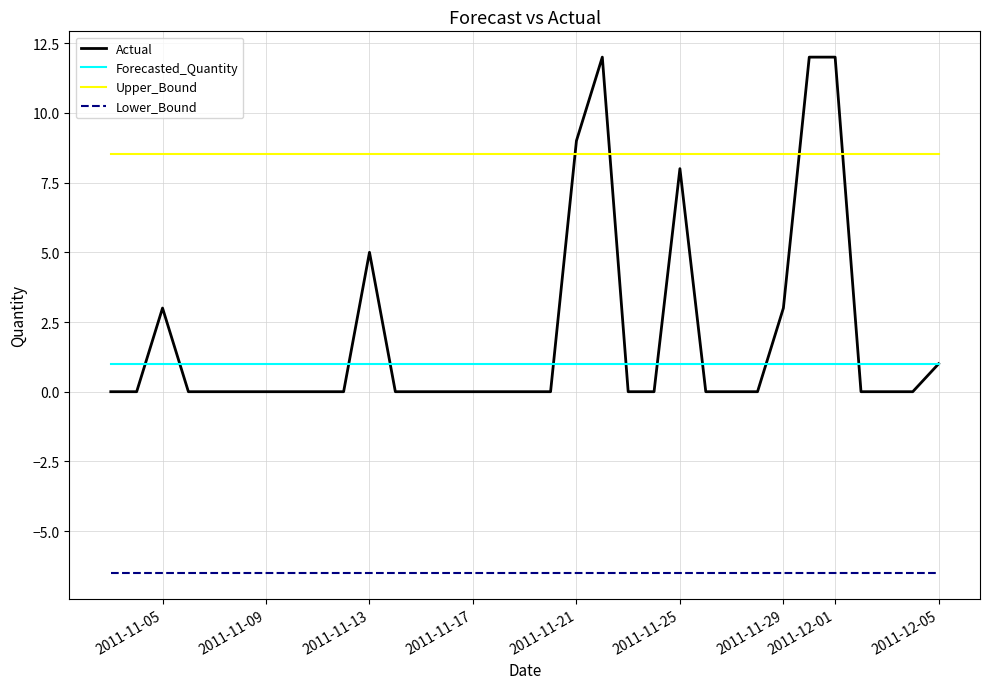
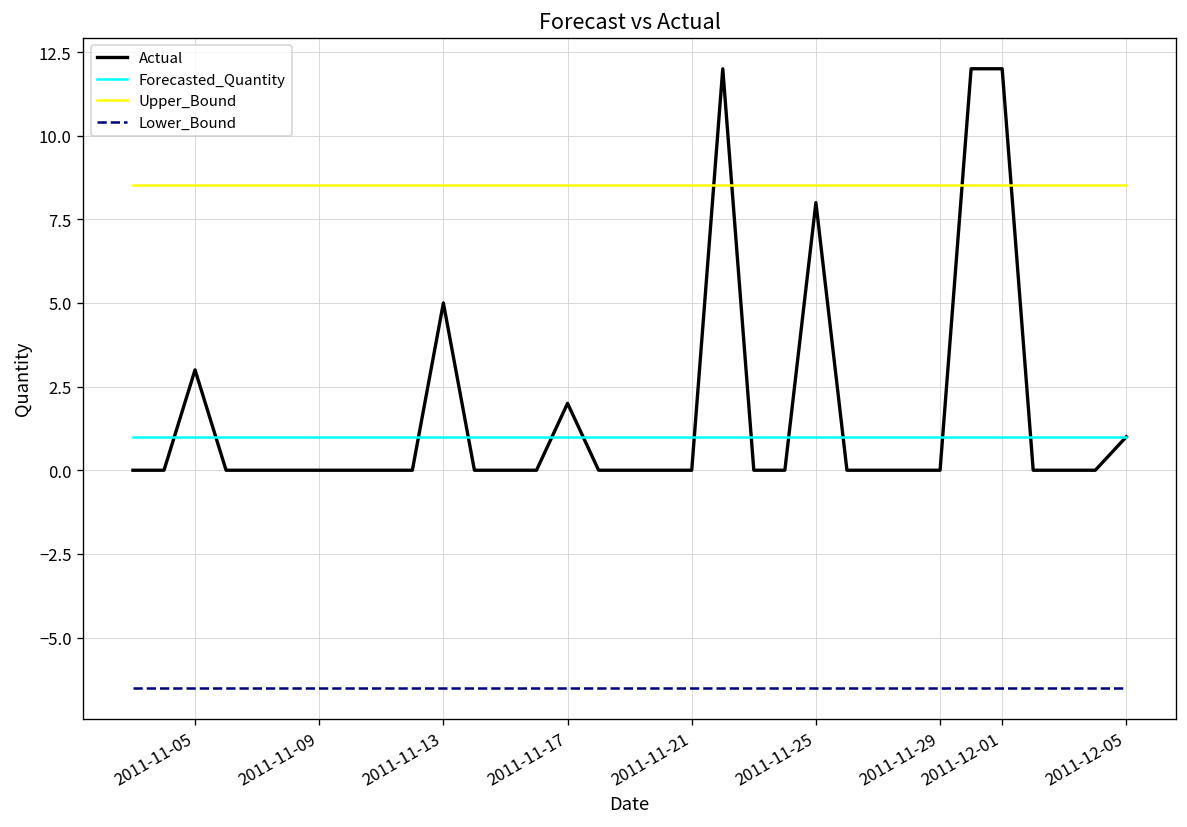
Actual, 2011-11-17: 0 -> 2
Actual, 2011-11-21: 9 -> 0
Actual, 2011-11-29: 3 -> 0
